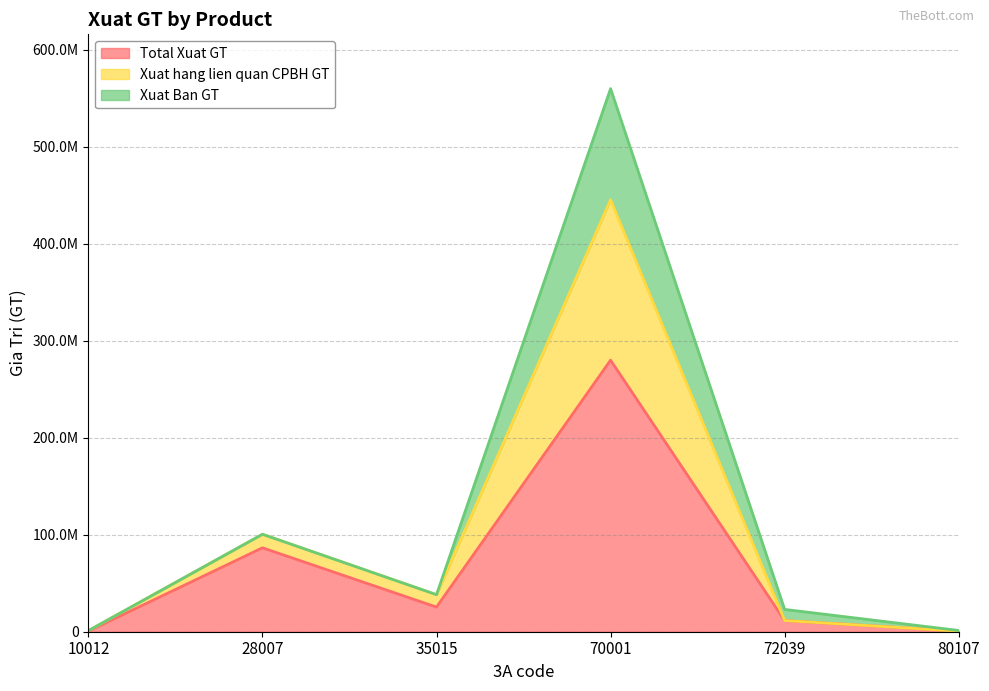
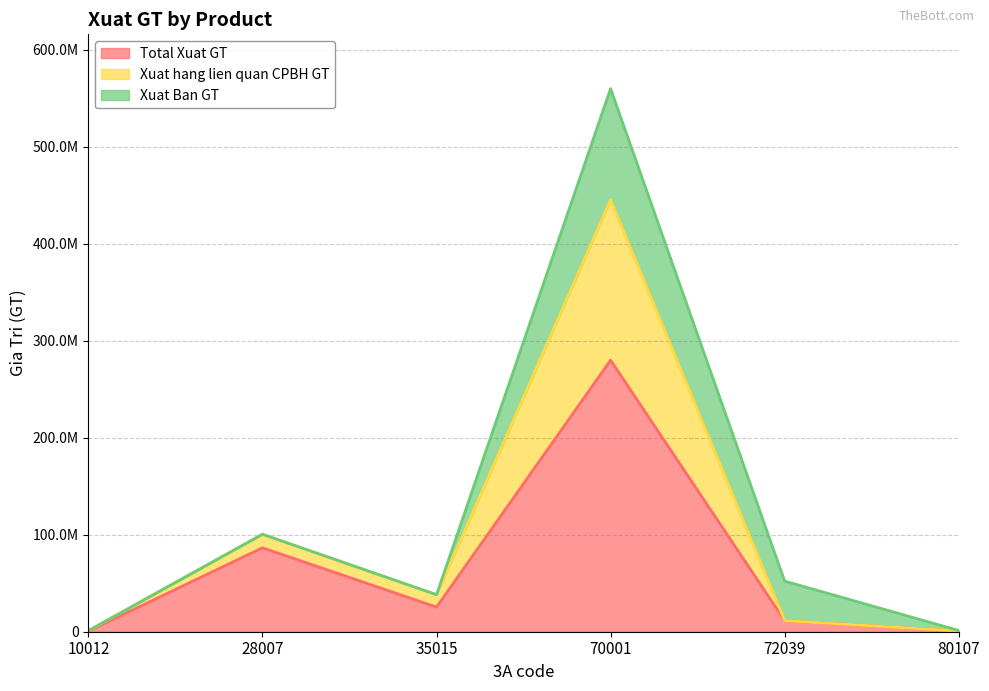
Xuat Ban GT, 72039: 10000000 -> 40000000
